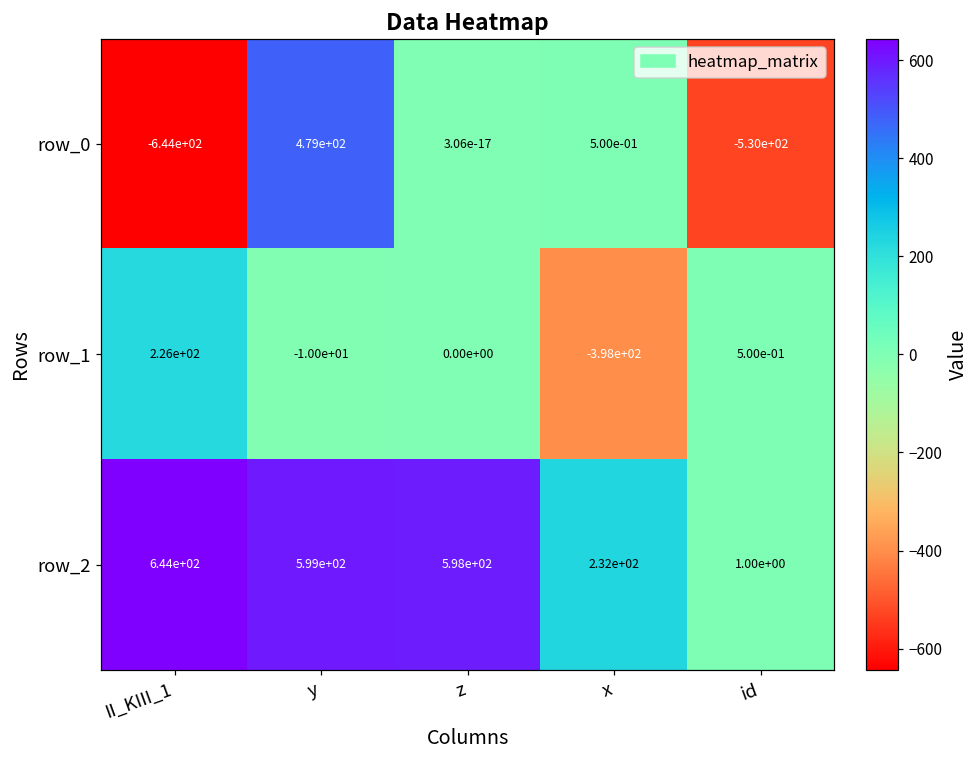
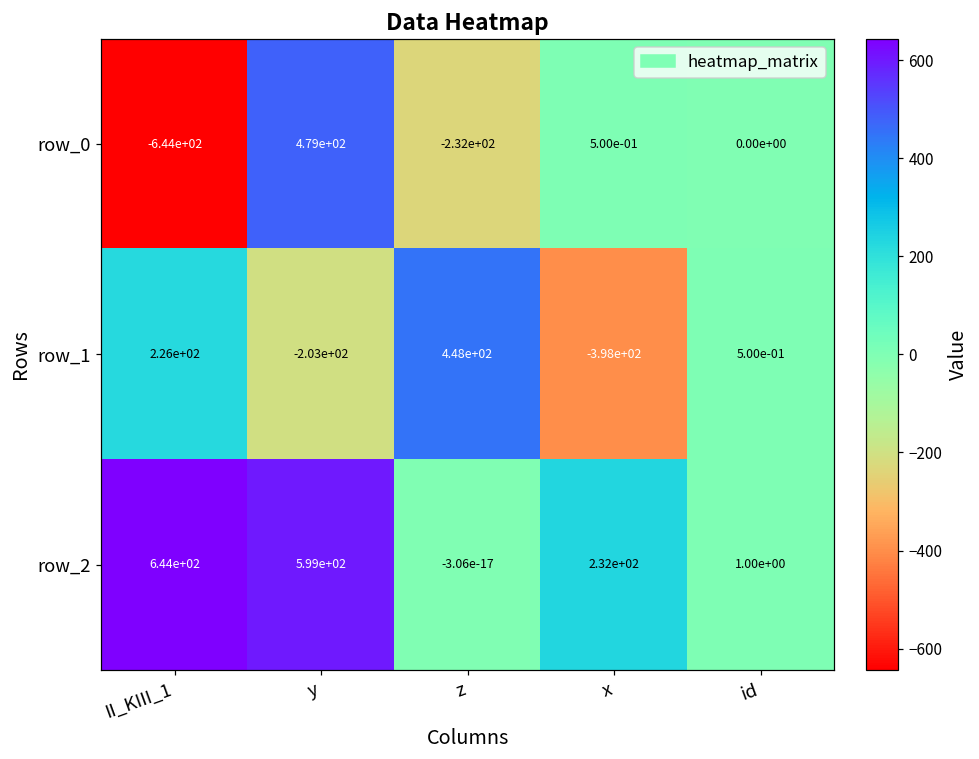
row_0, z: 3.06e-17 -> -2.32e+02
row_0, id: -5.30e+02 -> 0.00e+00
row_1, y: -1.00e+01 -> -2.03e+02
row_1, z: 0.00e+00 -> 4.48e+02
row_2, z: 5.98e+02 -> -3.06e-17
